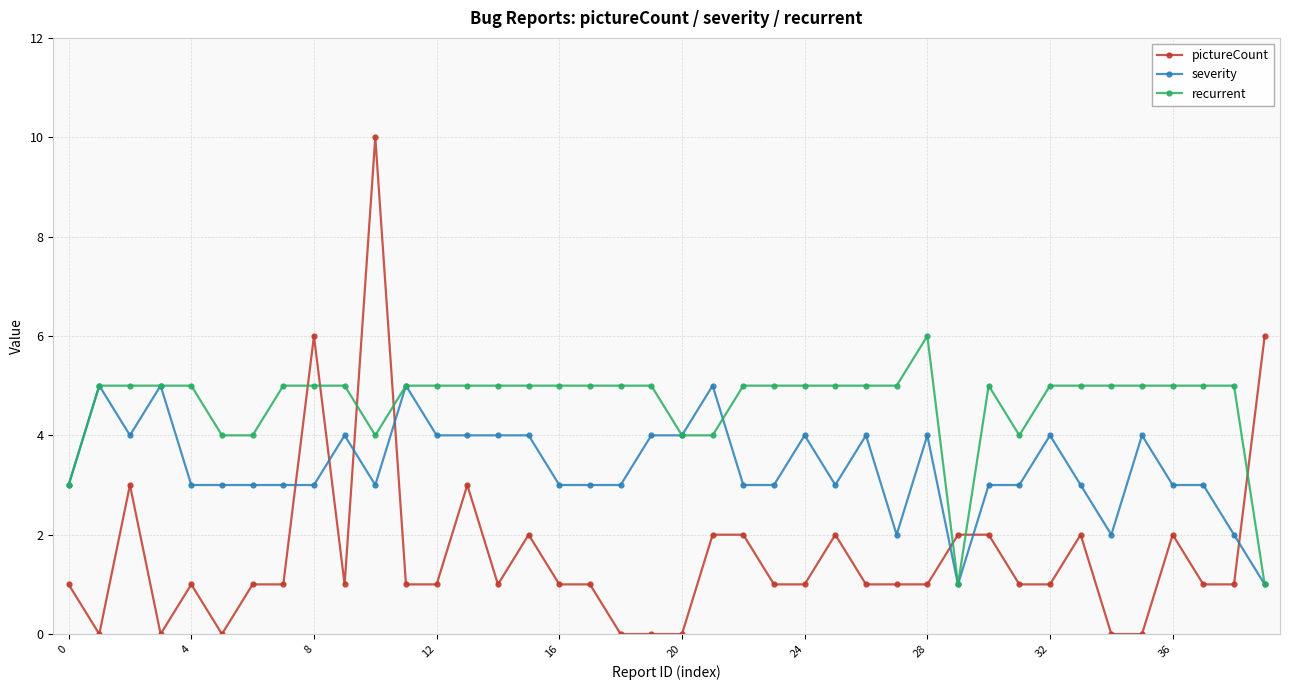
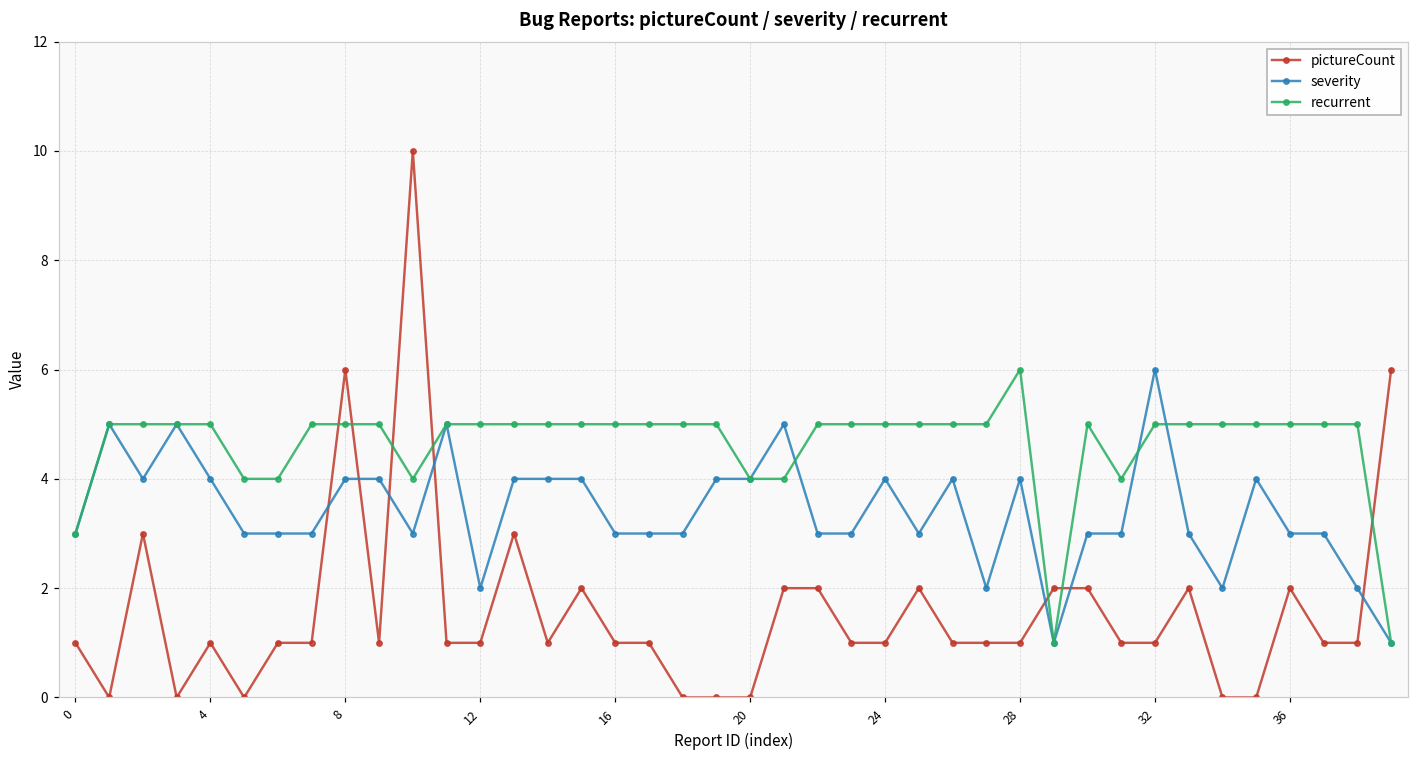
severity, 4: 3 -> 4
severity, 8: 3 -> 4
severity, 12: 4 -> 2
severity, 32: 4 -> 6
